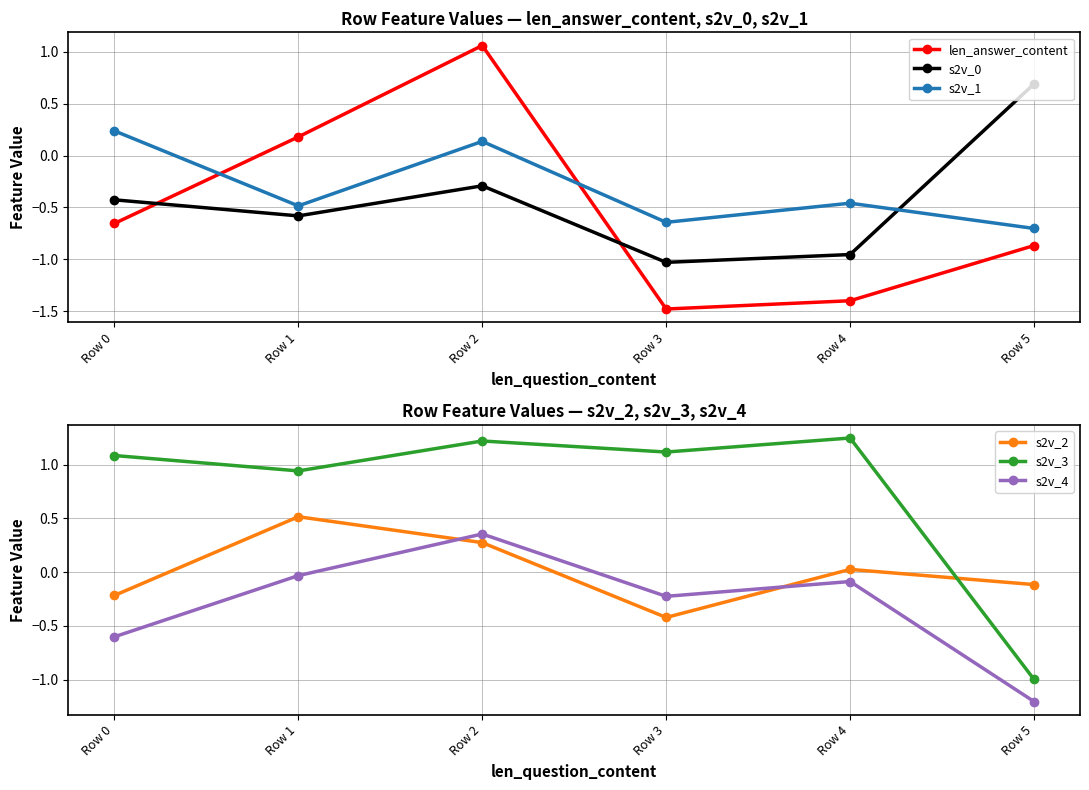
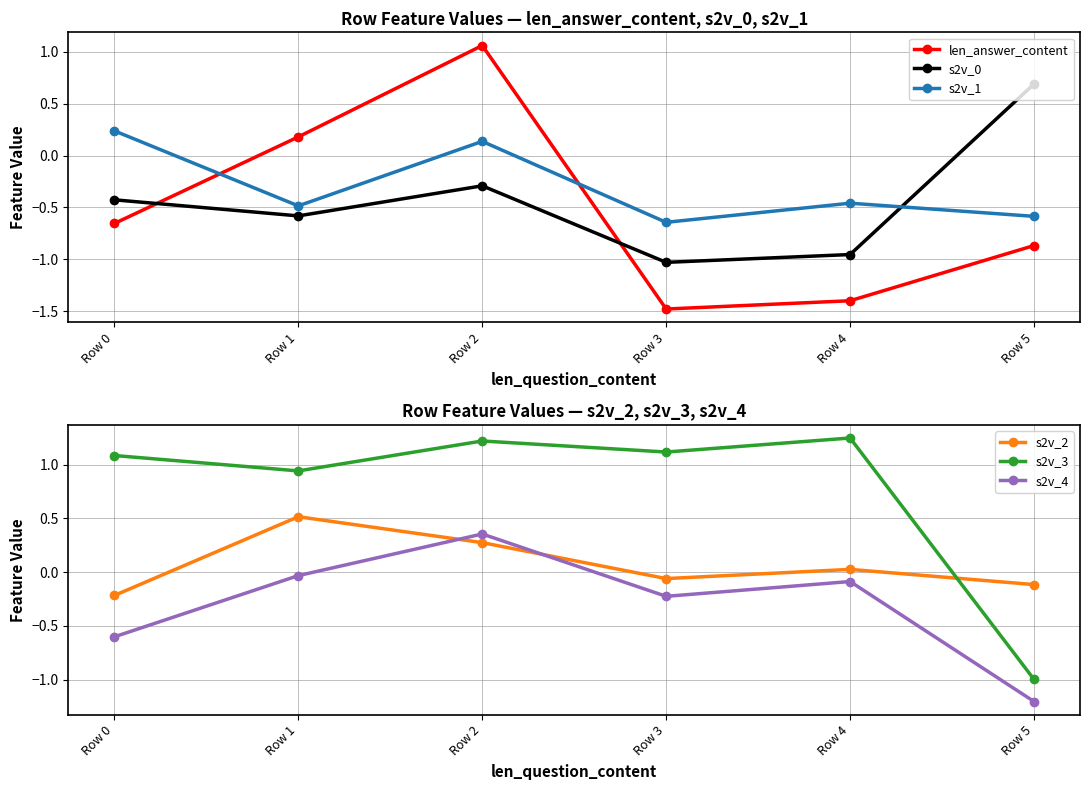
Row Feature Values — len_answer_content, s2v_0, s2v_1, s2v_1, Row 5: -0.70 -> -0.59
Row Feature Values — s2v_2, s2v_3, s2v_4, s2v_2, Row 3: -0.42 -> -0.06
